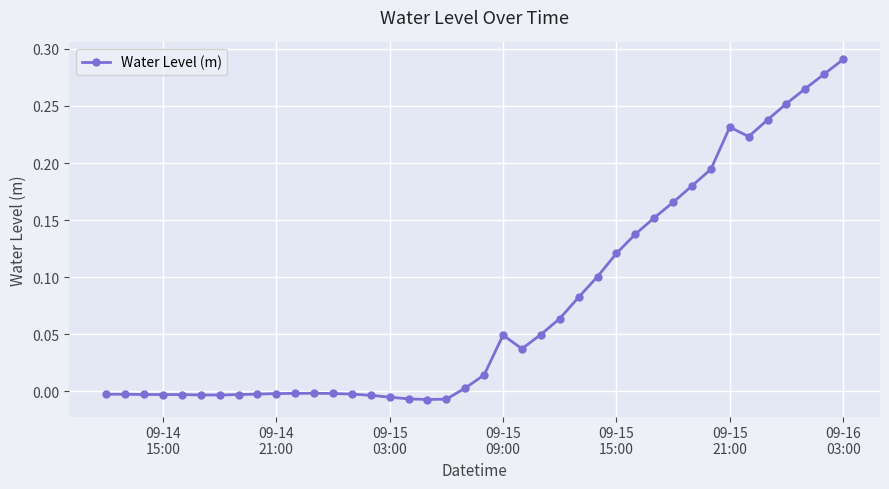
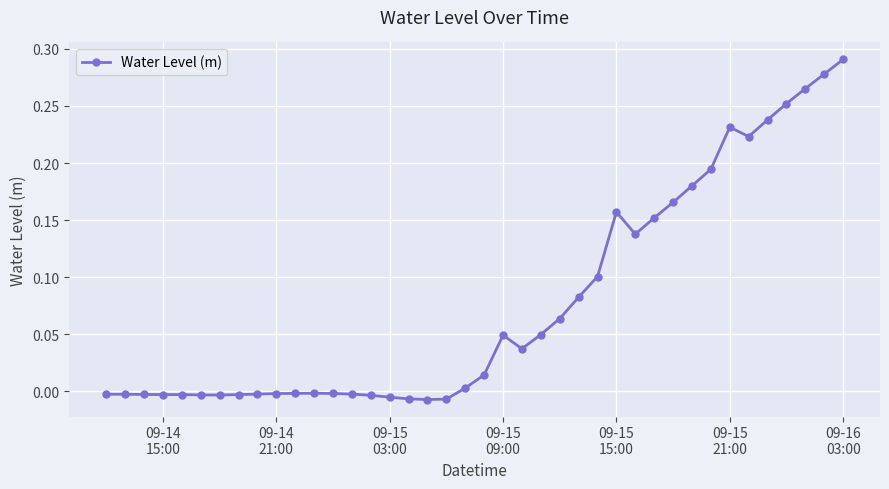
09-15 15:00: 0.121 -> 0.157
